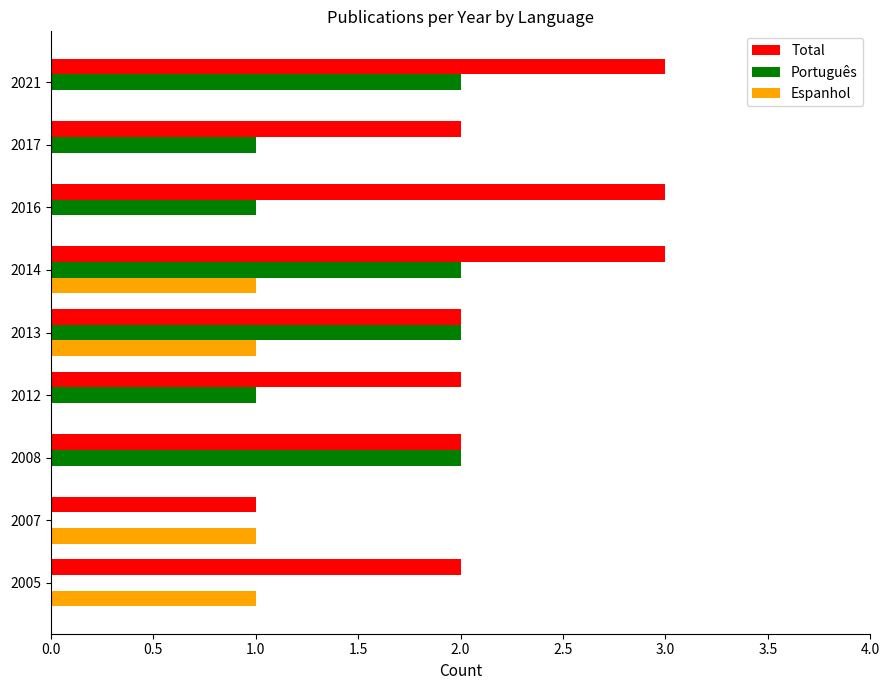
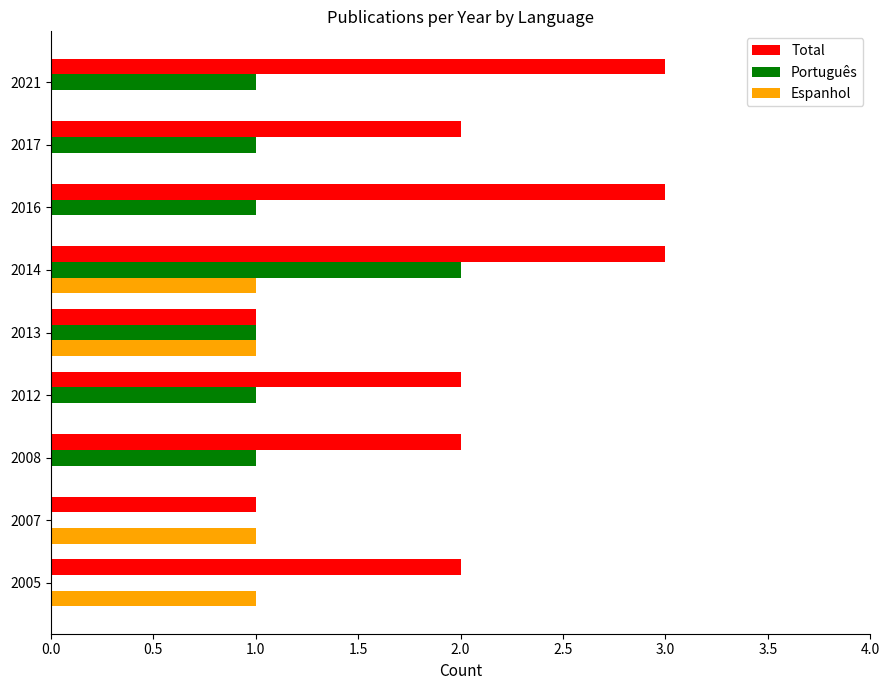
Português, 2021: 2 -> 1
Total, 2013: 2 -> 1
Português, 2013: 2 -> 1
Português, 2008: 2 -> 1
